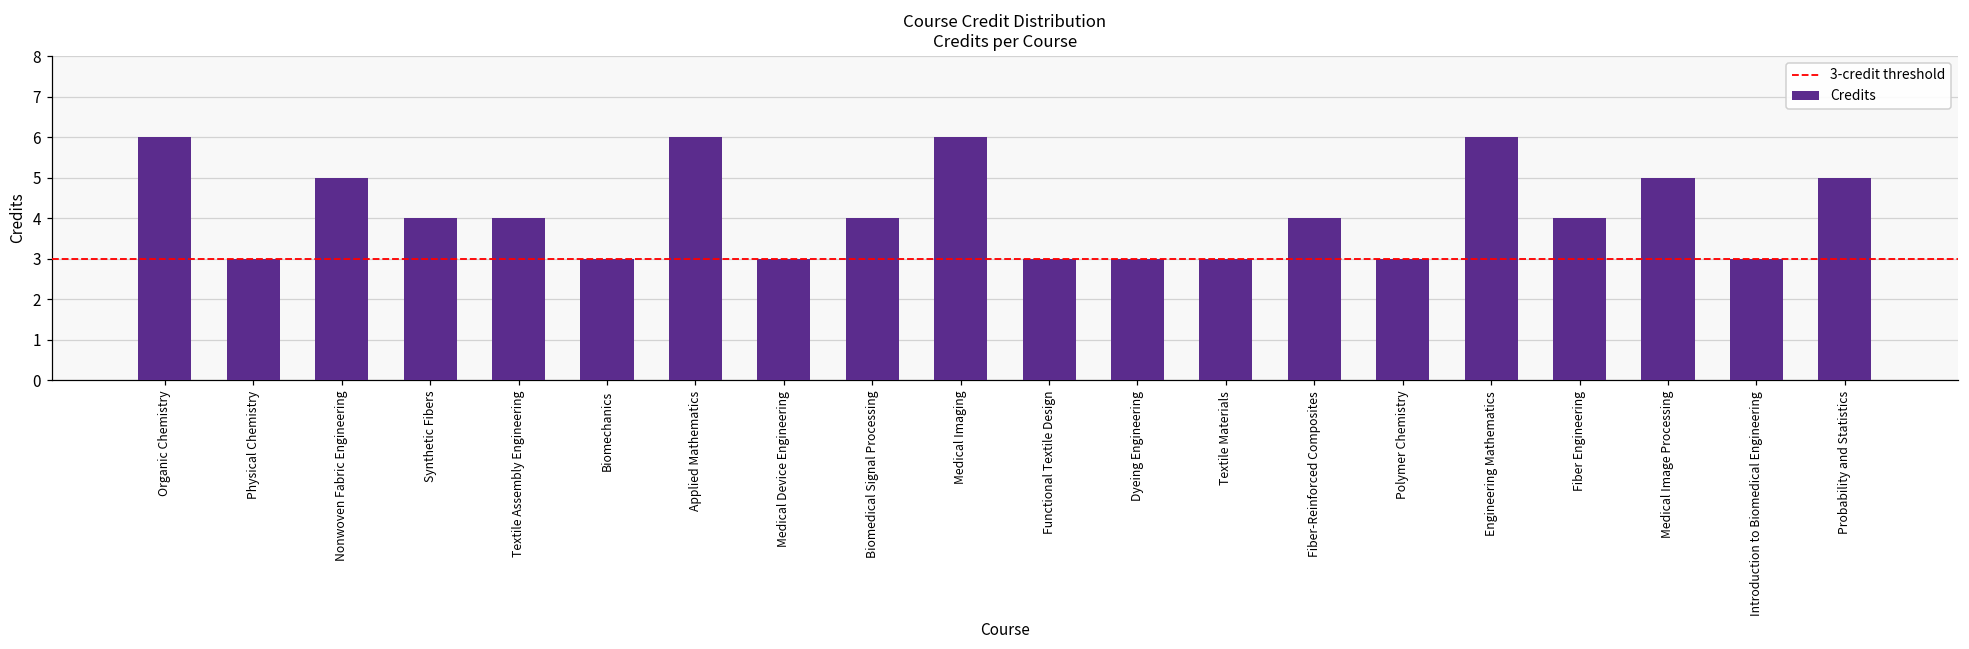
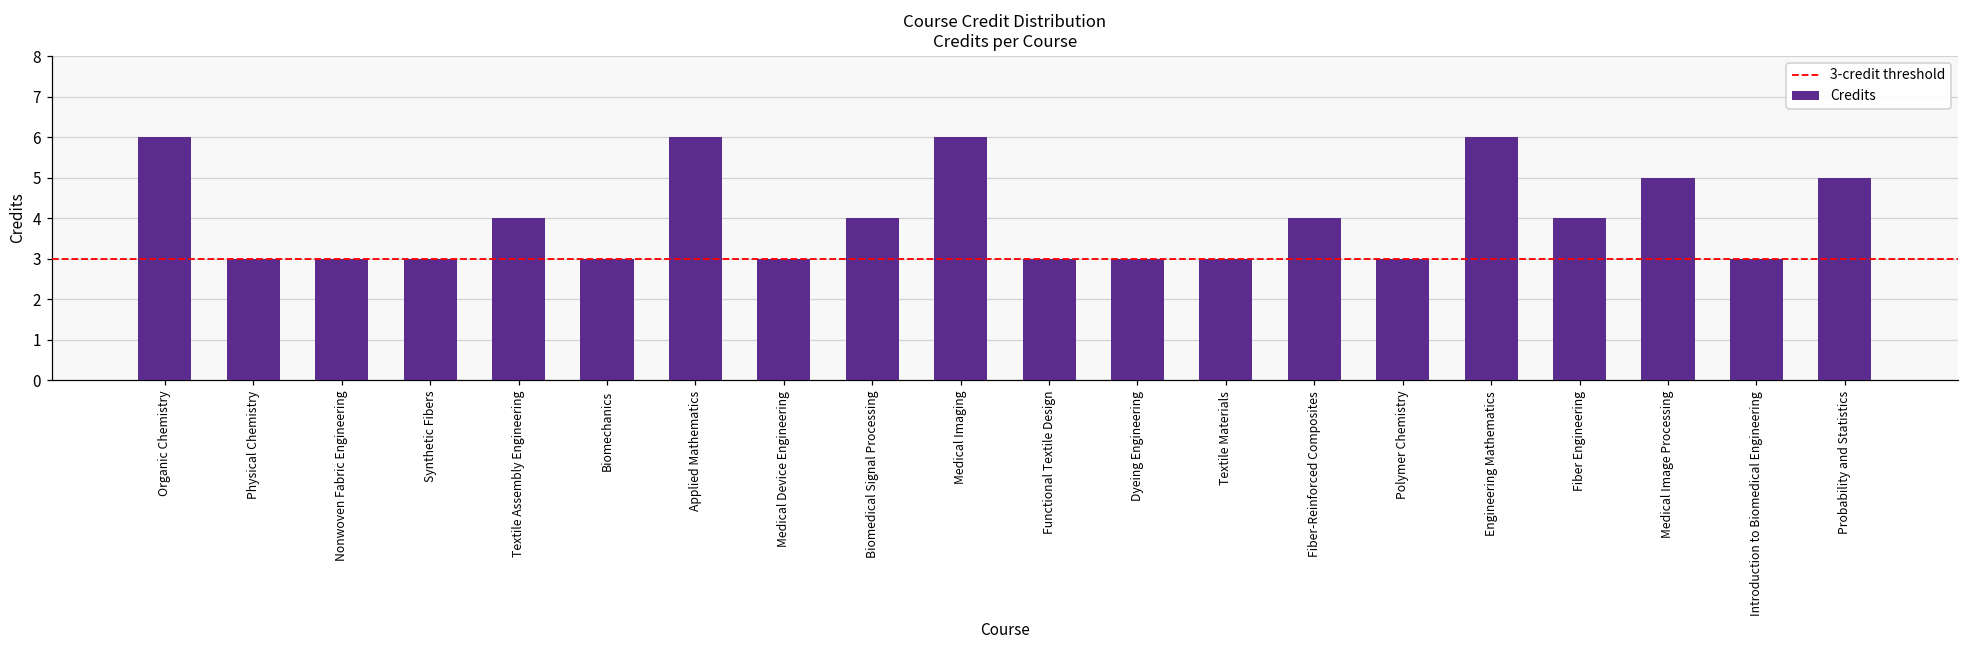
Nonwoven Fabric Engineering: 5 -> 3
Synthetic Fibers: 4 -> 3
